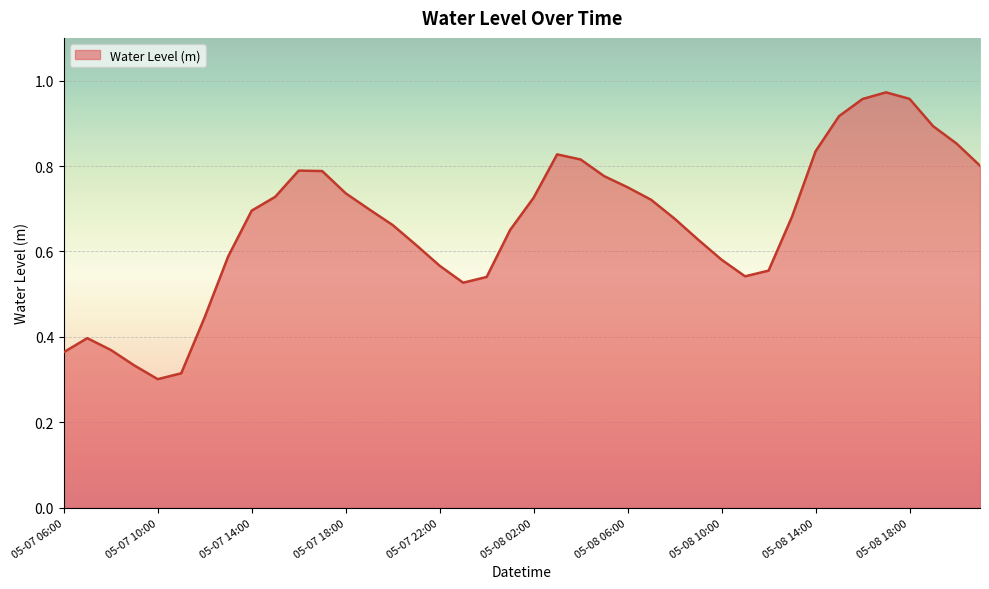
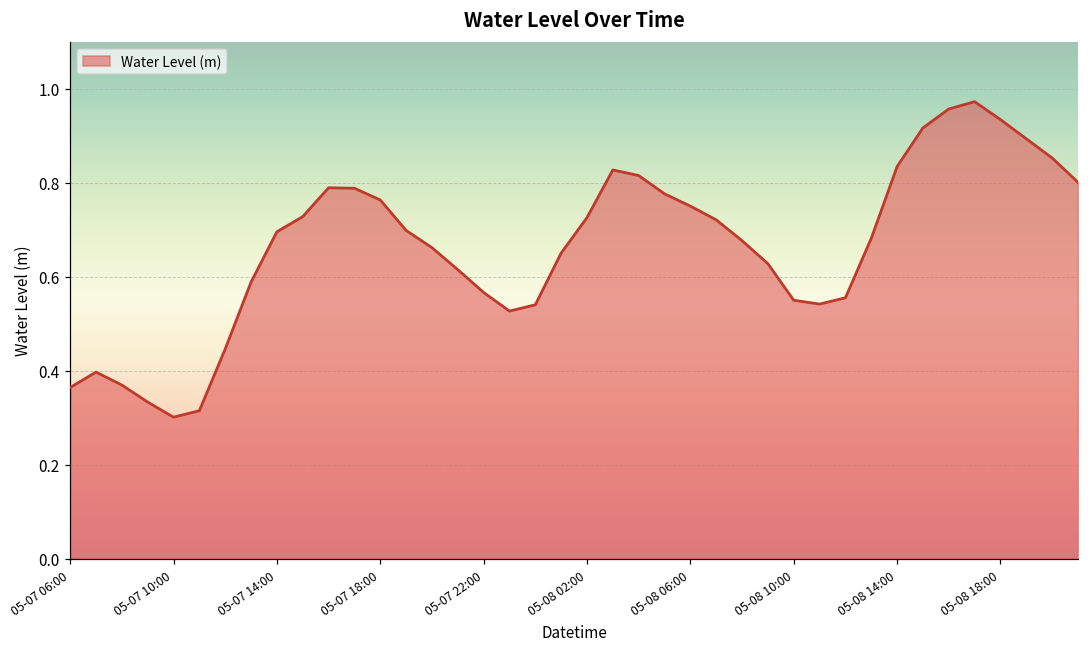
05-07 18:00: 0.74 -> 0.76
05-08 10:00: 0.58 -> 0.55
05-08 18:00: 0.96 -> 0.93
